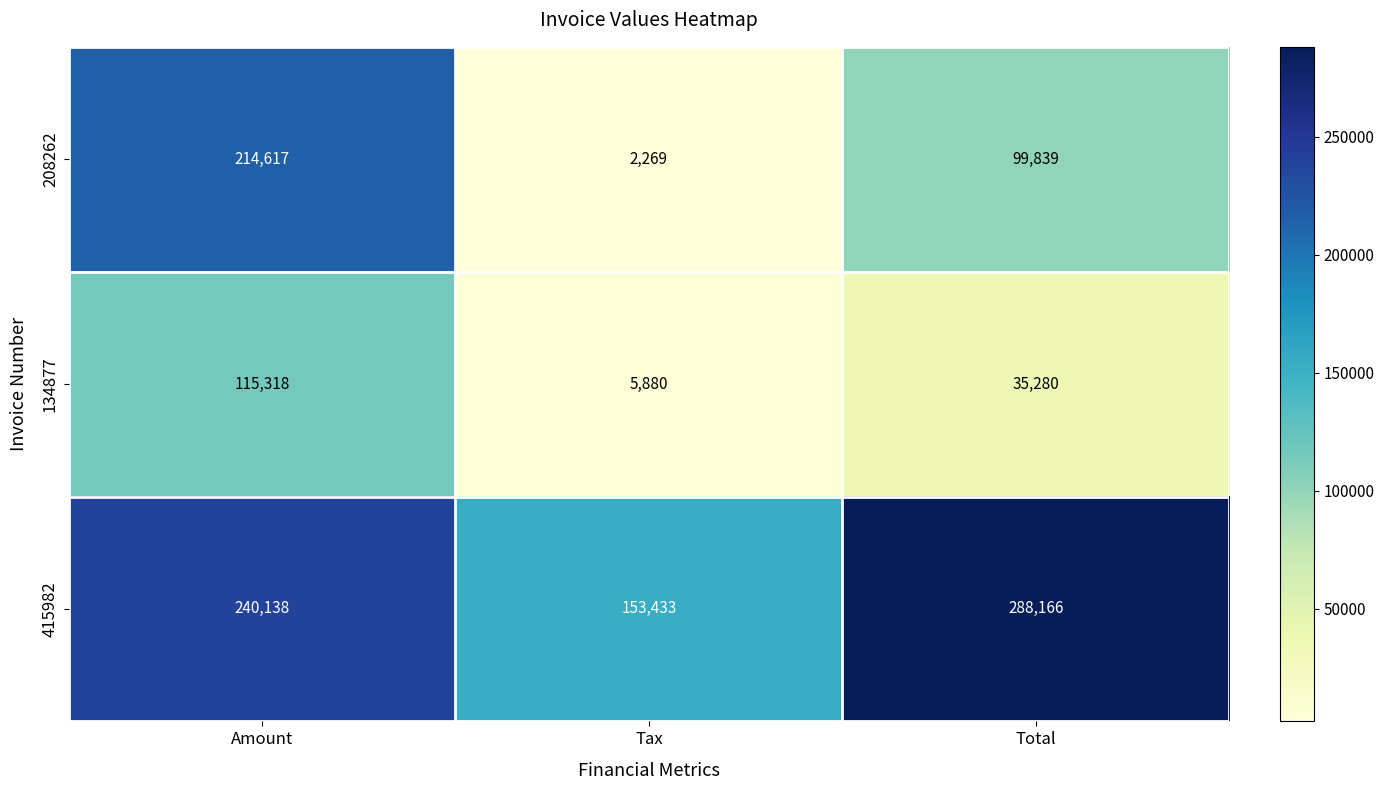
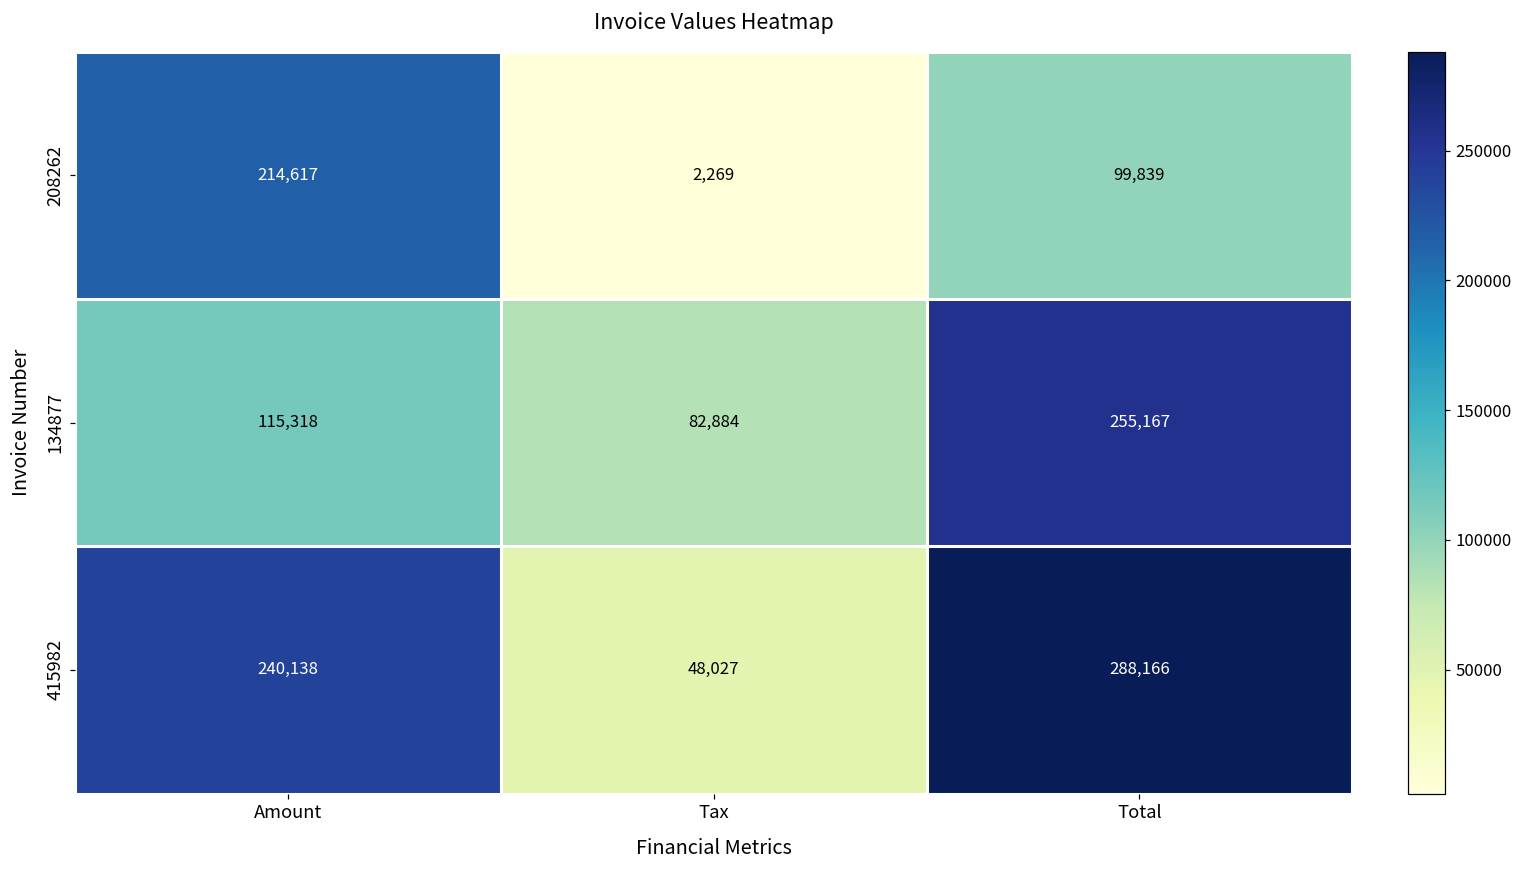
134877, Tax: 5,880 -> 82,884
134877, Total: 35,280 -> 255,167
415982, Tax: 153,433 -> 48,027
